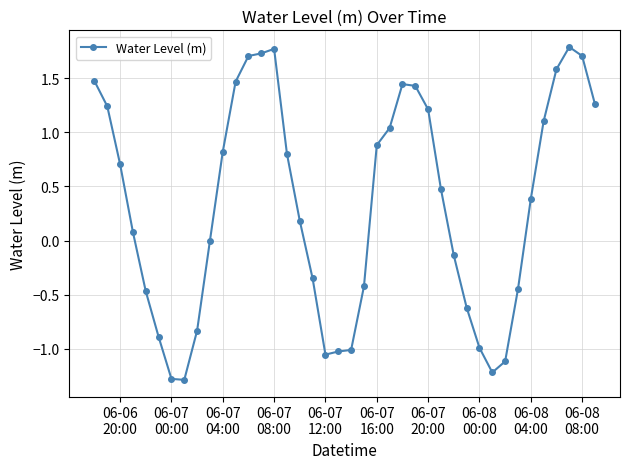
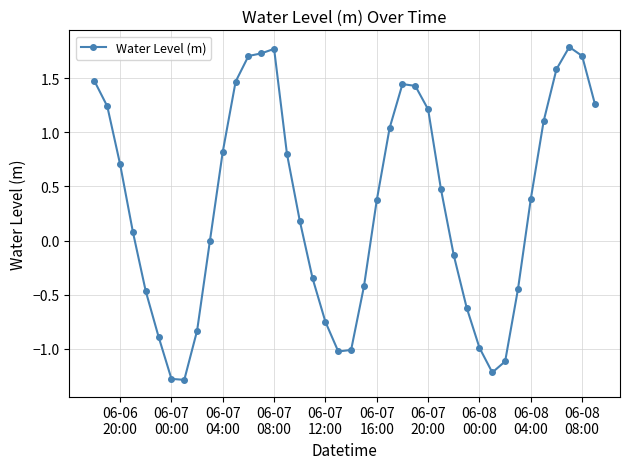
06-07 12:00: -1.05 -> -0.75
06-07 16:00: 0.88 -> 0.37
